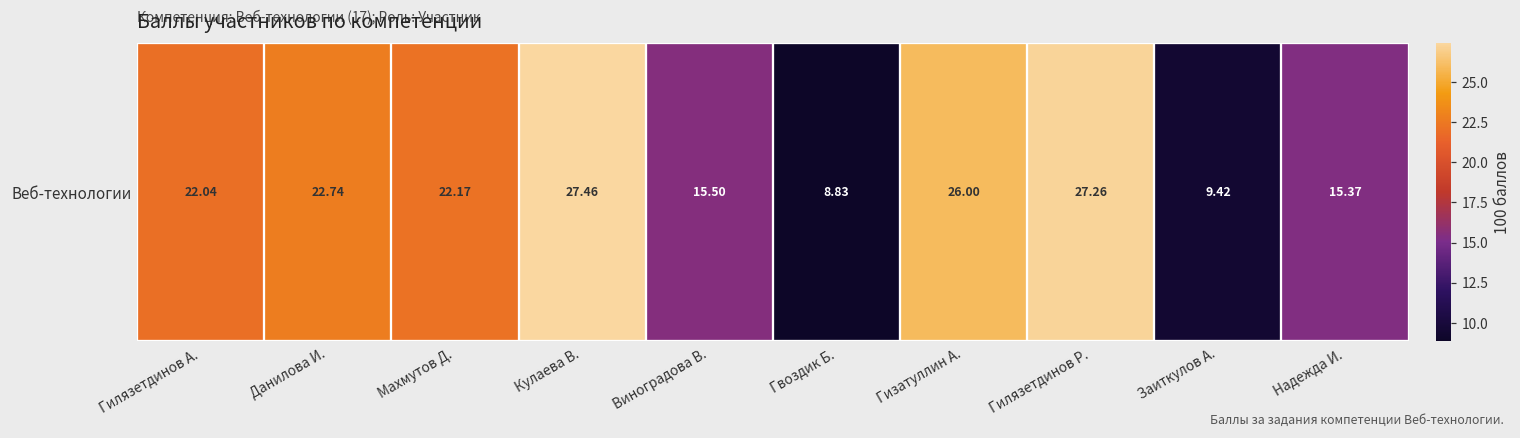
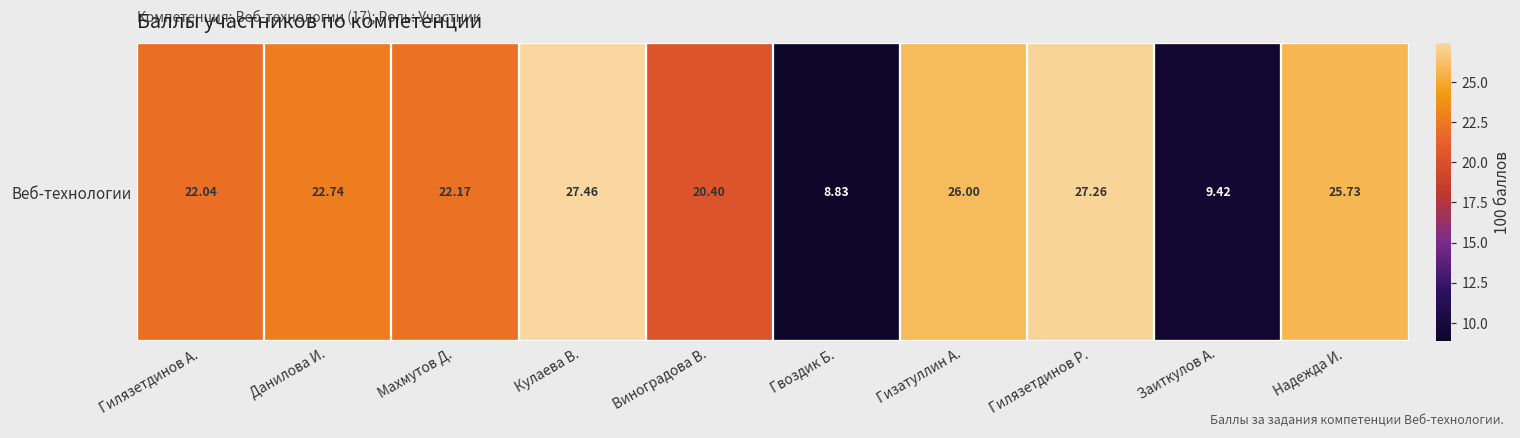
Веб-технологии, Виноградова В.: 15.50 -> 20.40
Веб-технологии, Надежда И.: 15.37 -> 25.73
